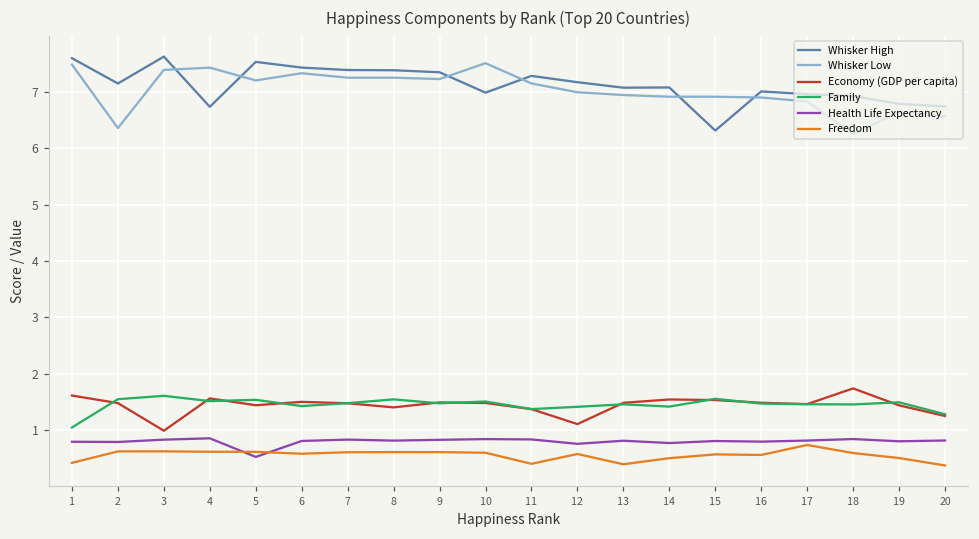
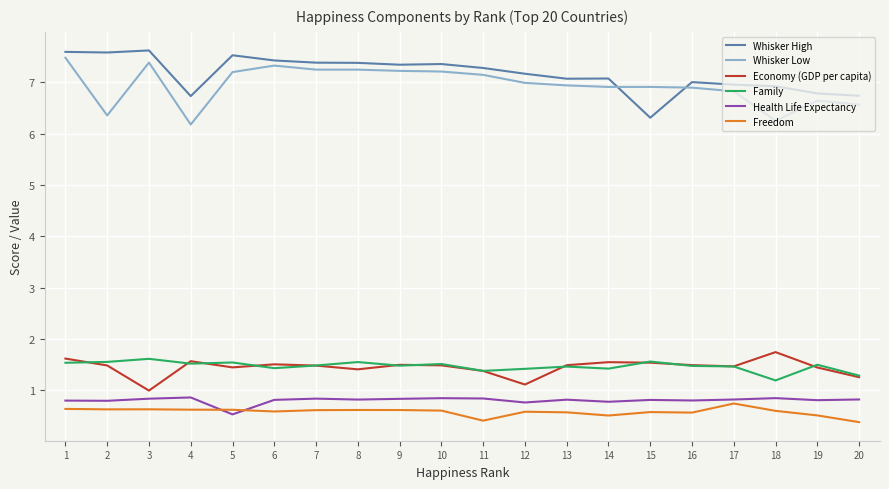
Family, 1: 1.1 -> 1.5
Freedom, 1: 0.4 -> 0.6
Whisker High, 2: 7.1 -> 7.6
Whisker Low, 4: 7.4 -> 6.2
Whisker High, 10: 7.0 -> 7.4
Whisker Low, 10: 7.5 -> 7.2
Freedom, 13: 0.4 -> 0.6
Family, 18: 1.5 -> 1.2
